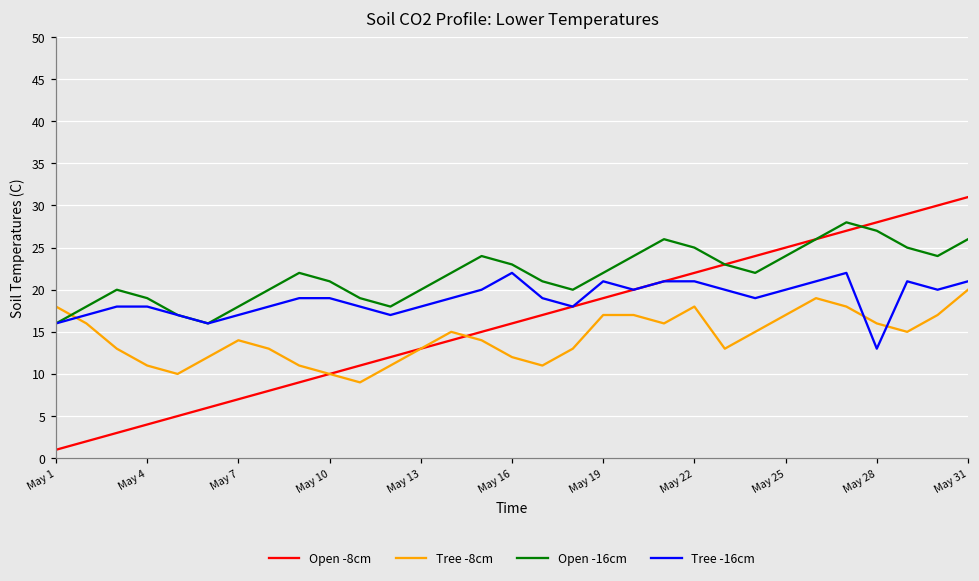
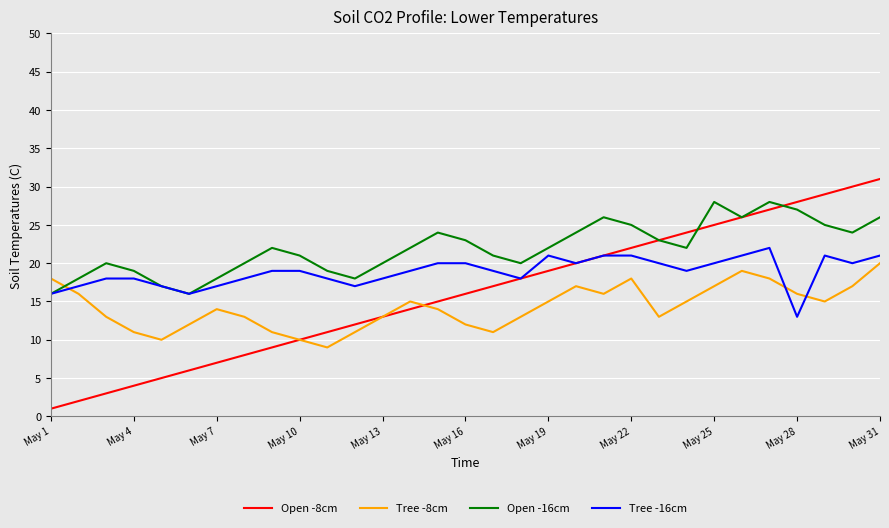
Tree -16cm, May 16: 22 -> 20
Tree -8cm, May 19: 17 -> 15
Open -16cm, May 25: 24 -> 28
